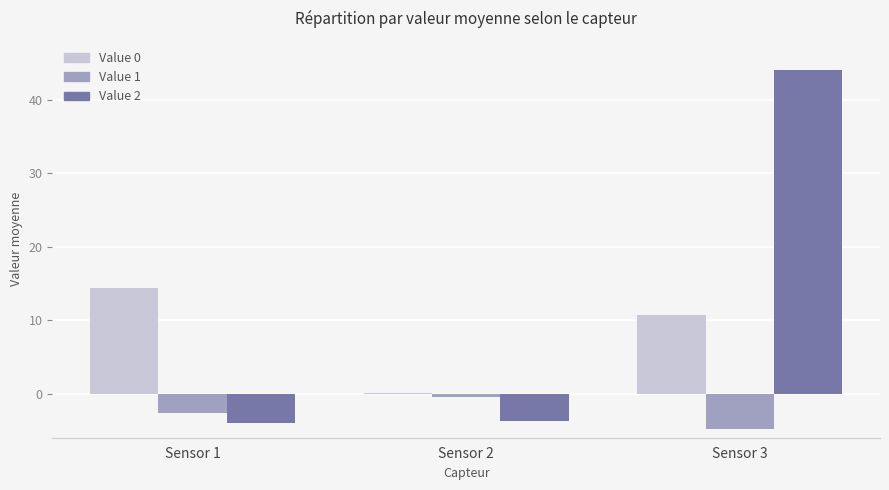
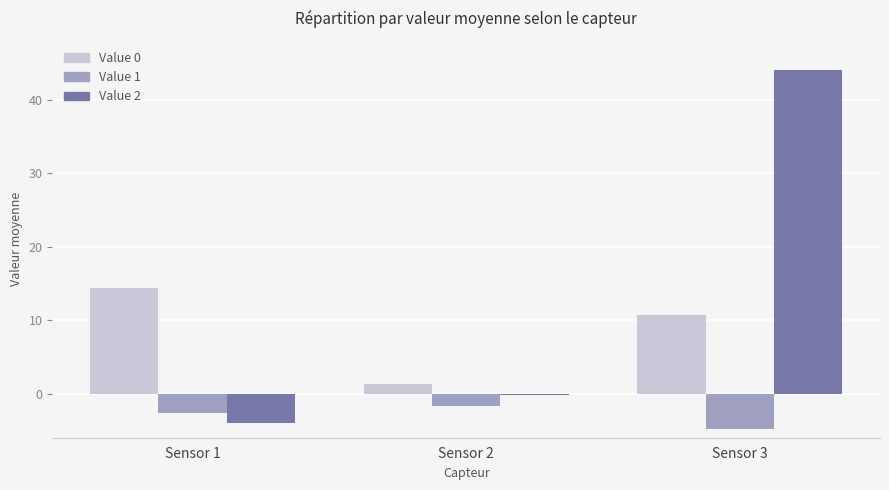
Value 0, Sensor 2: 0 -> 1
Value 1, Sensor 2: 0 -> -2
Value 2, Sensor 2: -4 -> 0
